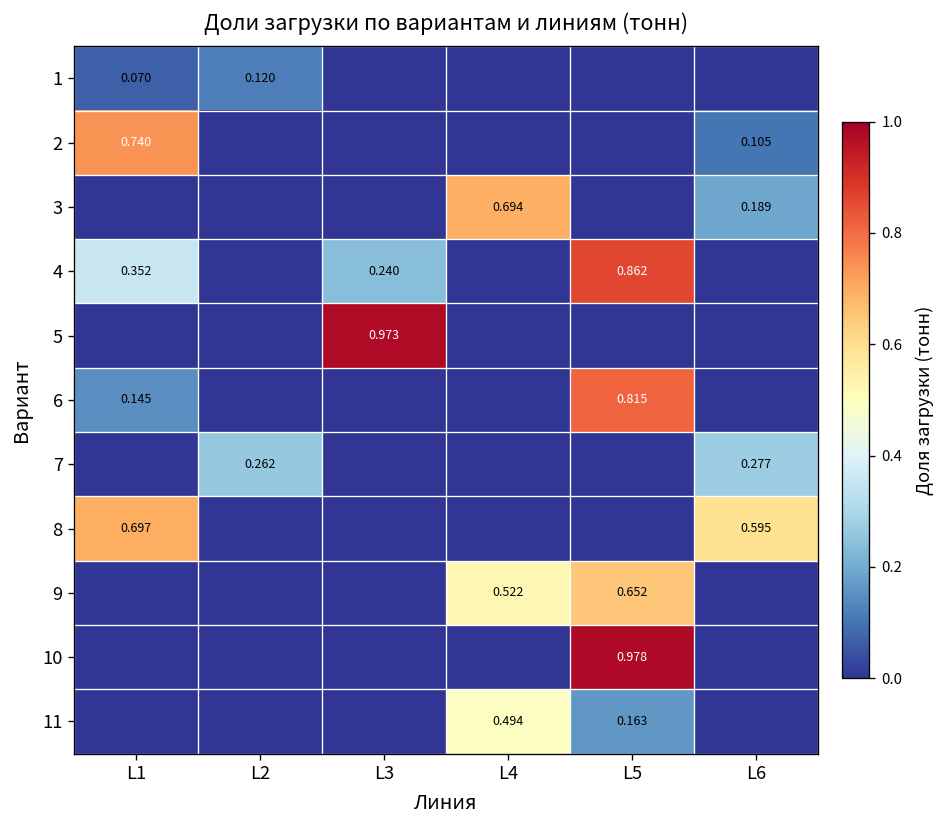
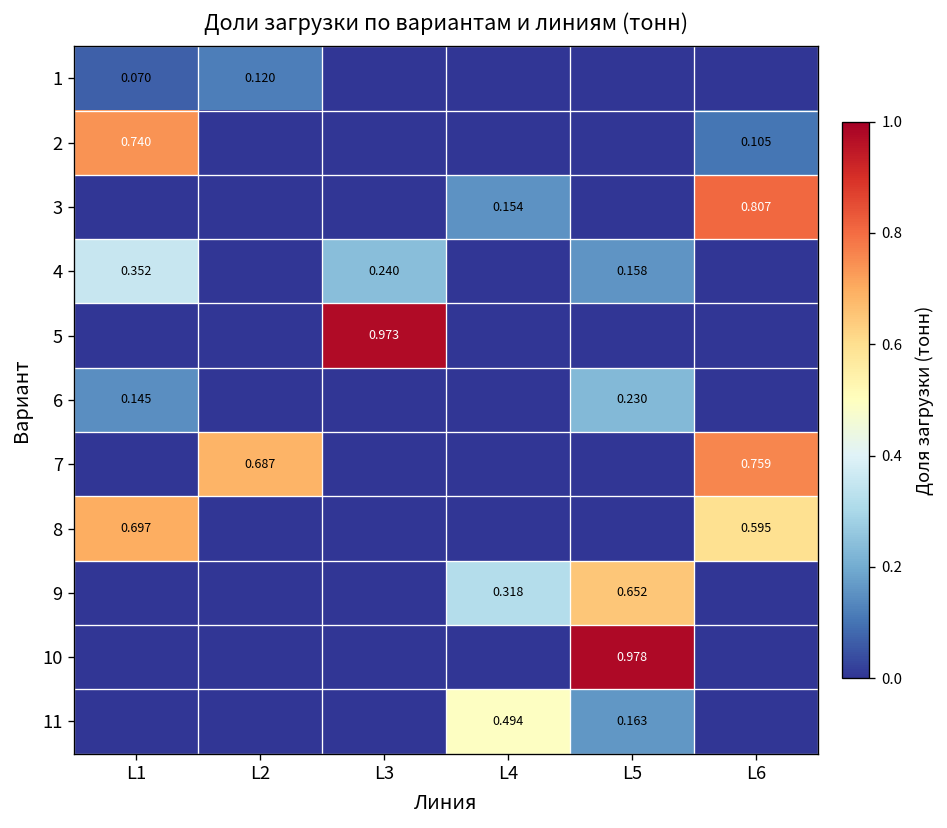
3, L4: 0.694 -> 0.154
3, L6: 0.189 -> 0.807
4, L5: 0.862 -> 0.158
6, L5: 0.815 -> 0.230
7, L2: 0.262 -> 0.687
7, L6: 0.277 -> 0.759
9, L4: 0.522 -> 0.318
